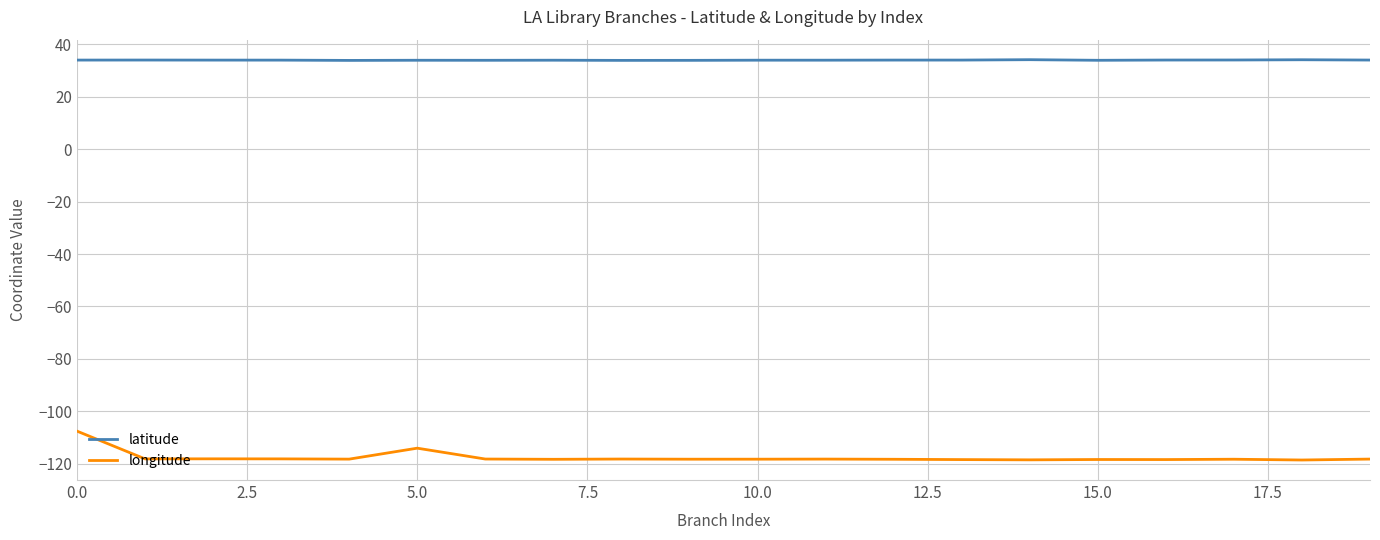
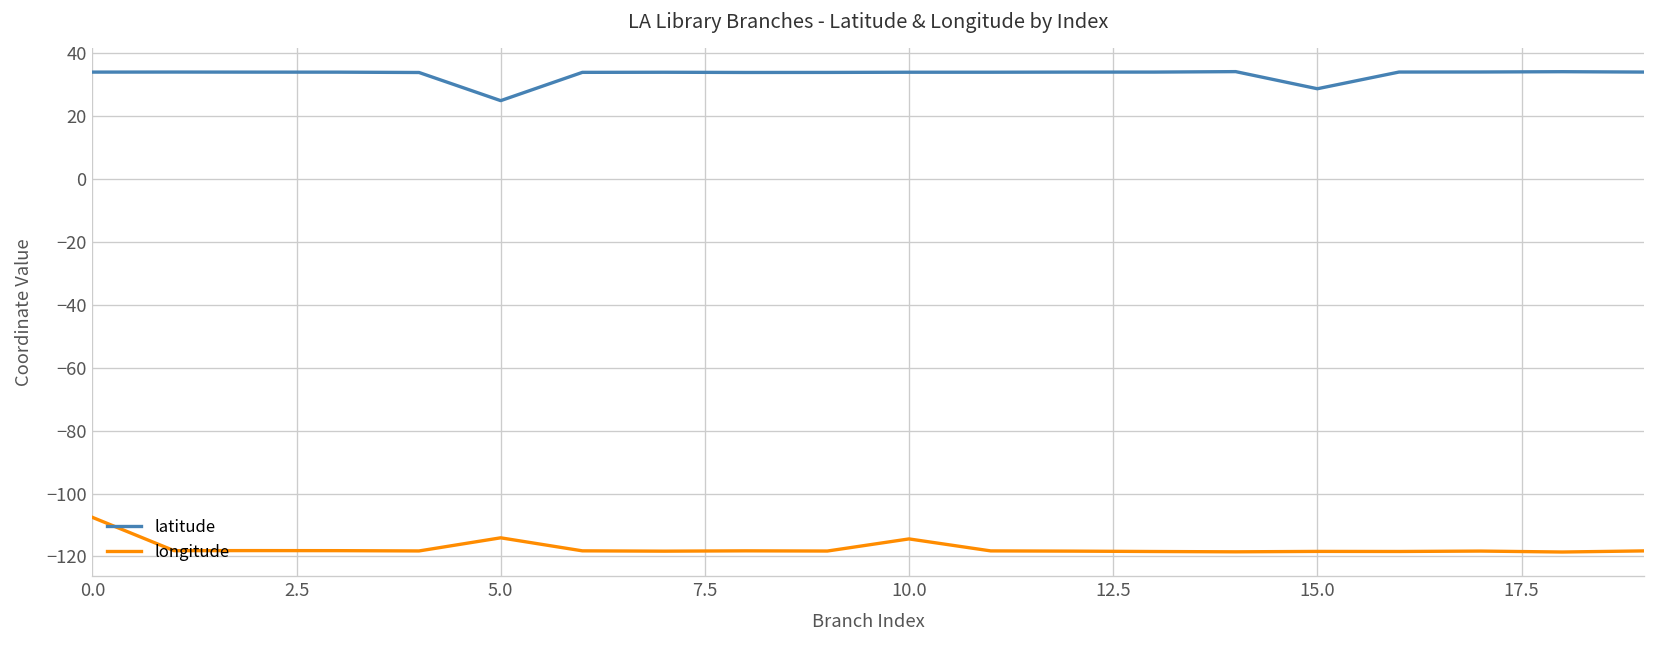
latitude, 5.0: 34 -> 25
longitude, 10.0: -118 -> -114
latitude, 15.0: 34 -> 29
